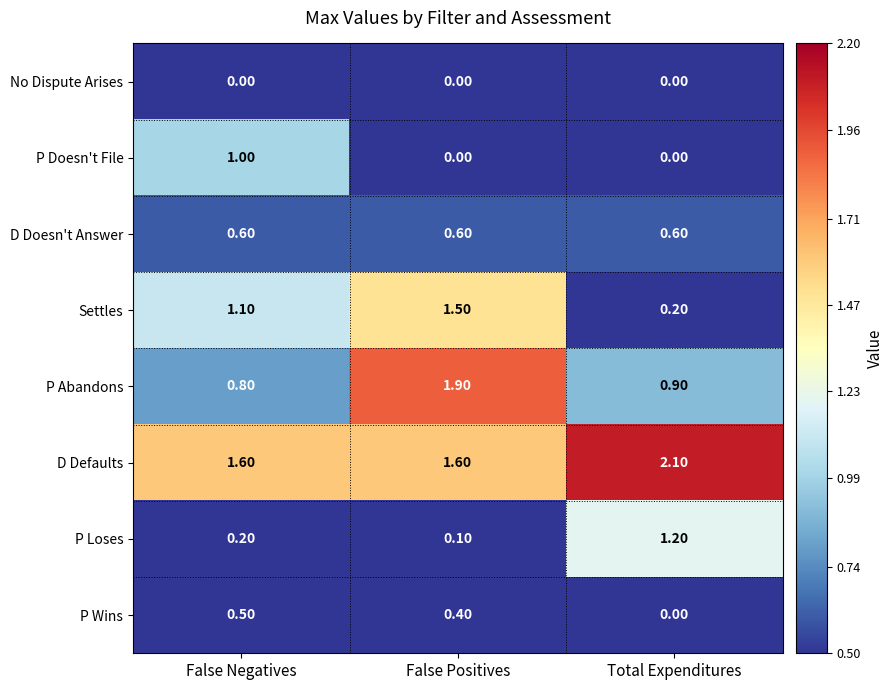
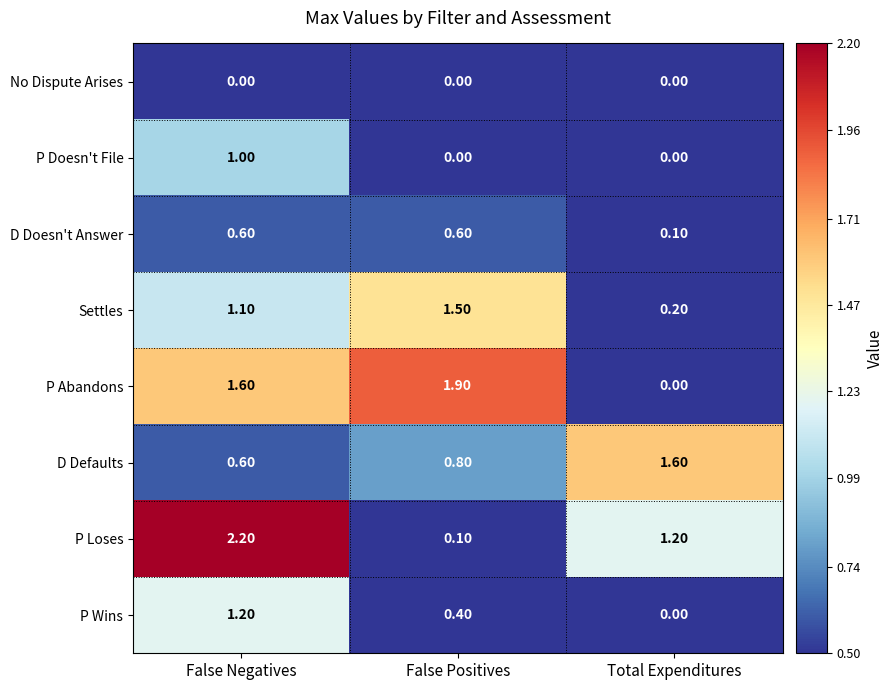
D Doesn't Answer, Total Expenditures: 0.60 -> 0.10
P Abandons, False Negatives: 0.80 -> 1.60
P Abandons, Total Expenditures: 0.90 -> 0.00
D Defaults, False Negatives: 1.60 -> 0.60
D Defaults, False Positives: 1.60 -> 0.80
D Defaults, Total Expenditures: 2.10 -> 1.60
P Loses, False Negatives: 0.20 -> 2.20
P Wins, False Negatives: 0.50 -> 1.20
